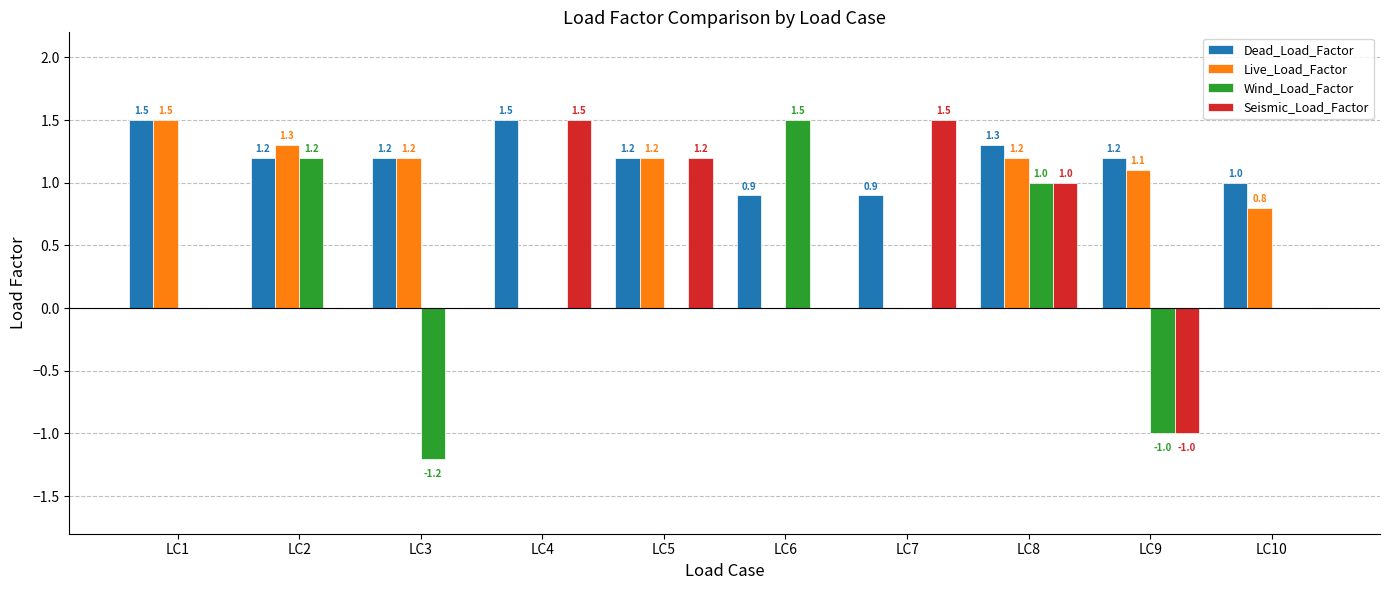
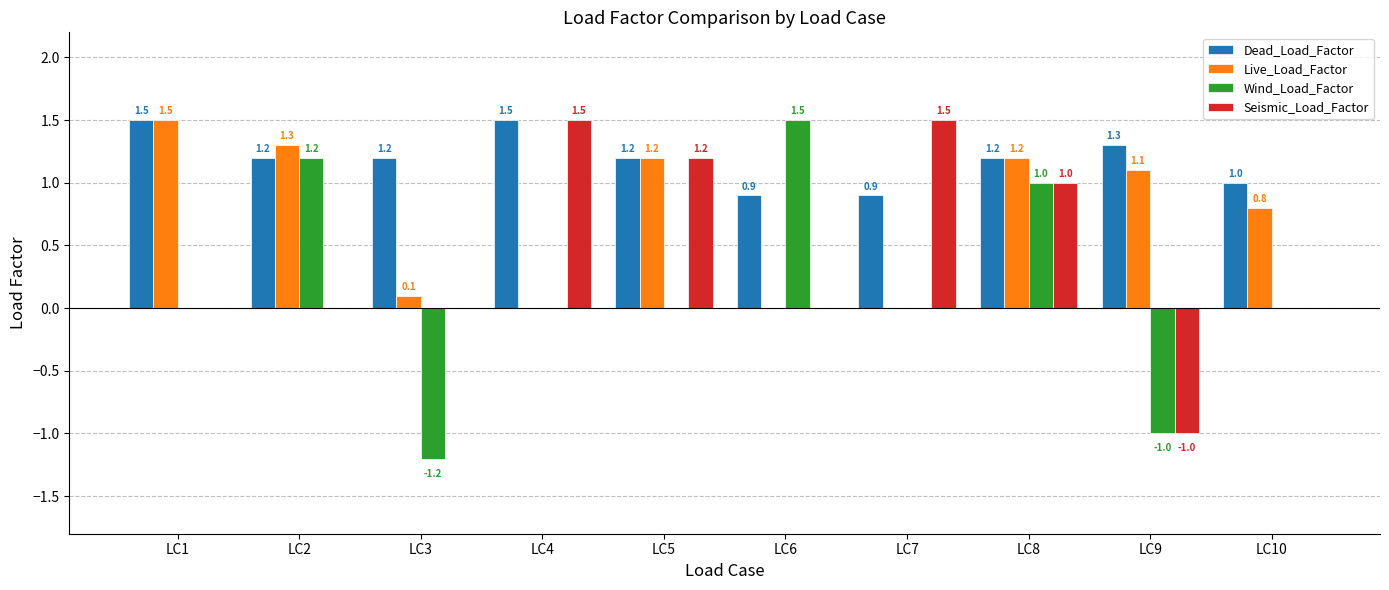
Live_Load_Factor, LC3: 1.2 -> 0.1
Dead_Load_Factor, LC8: 1.3 -> 1.2
Dead_Load_Factor, LC9: 1.2 -> 1.3
